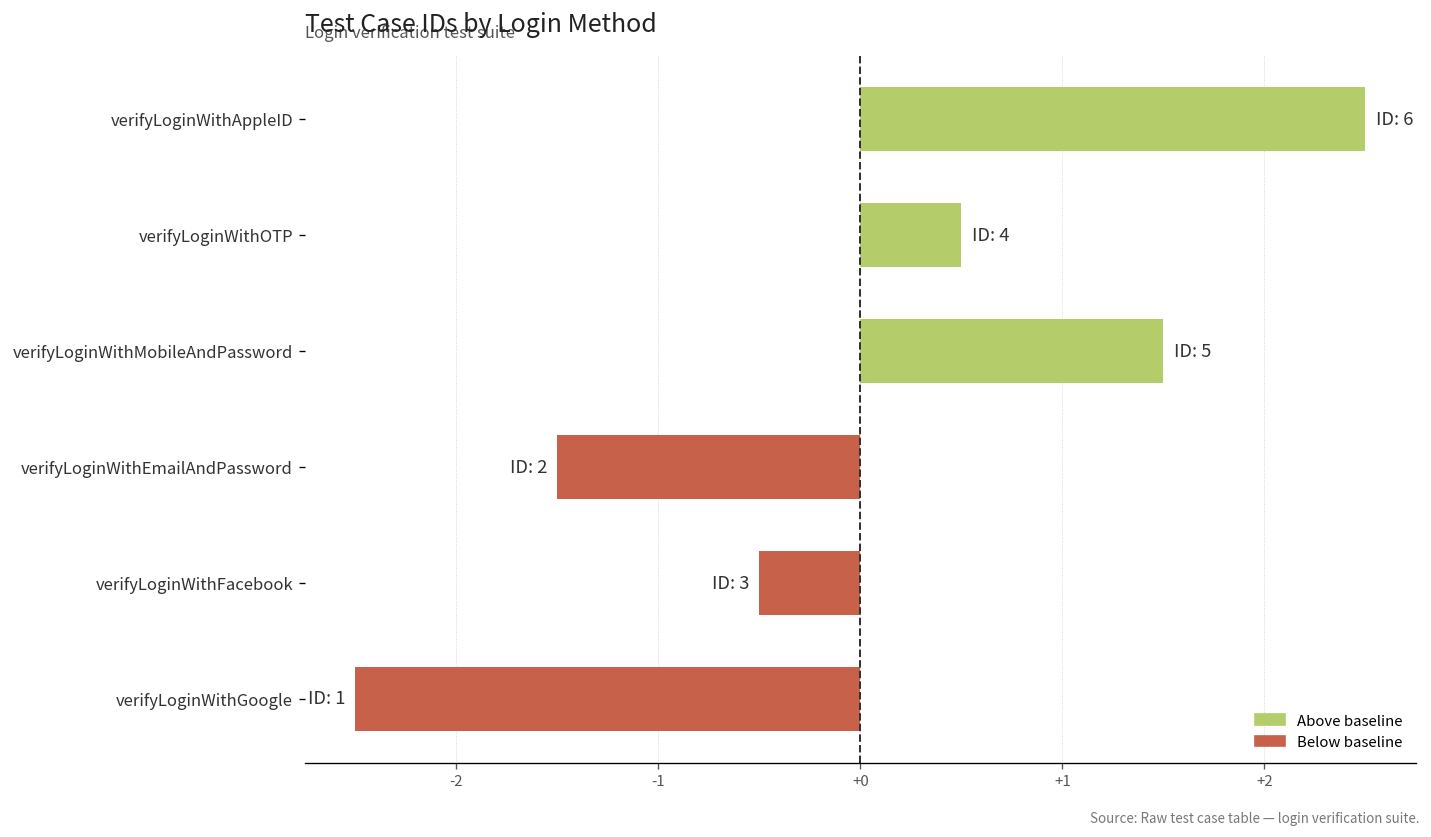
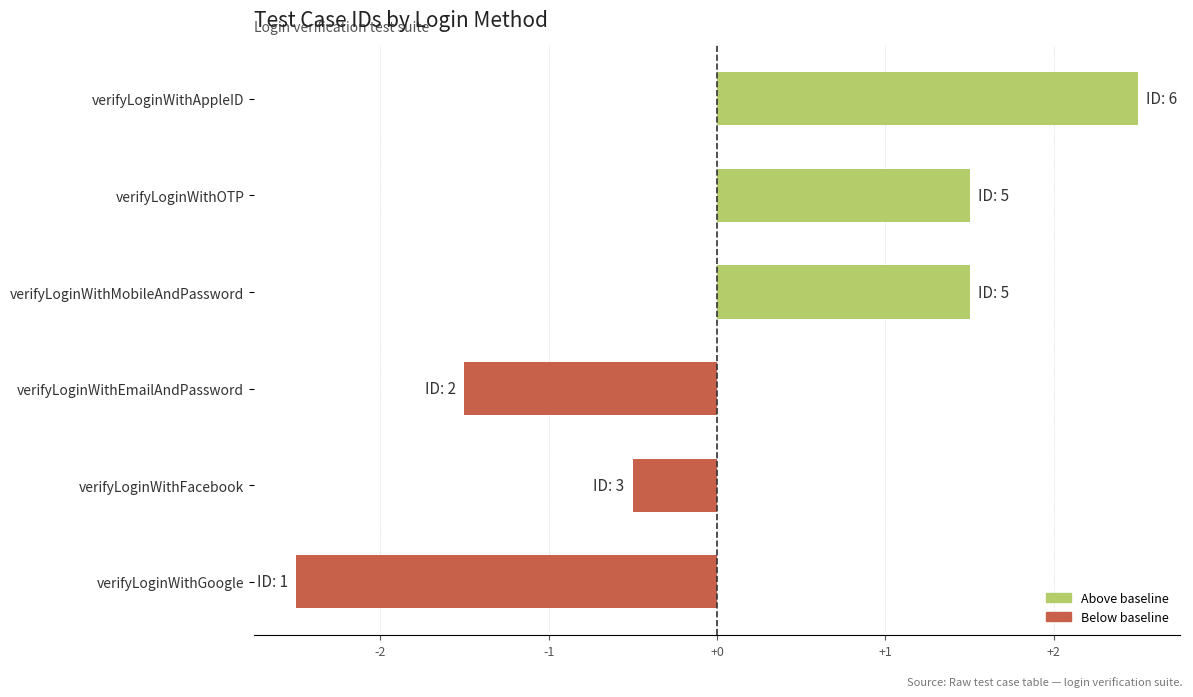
verifyLoginWithOTP: 4 -> 5
